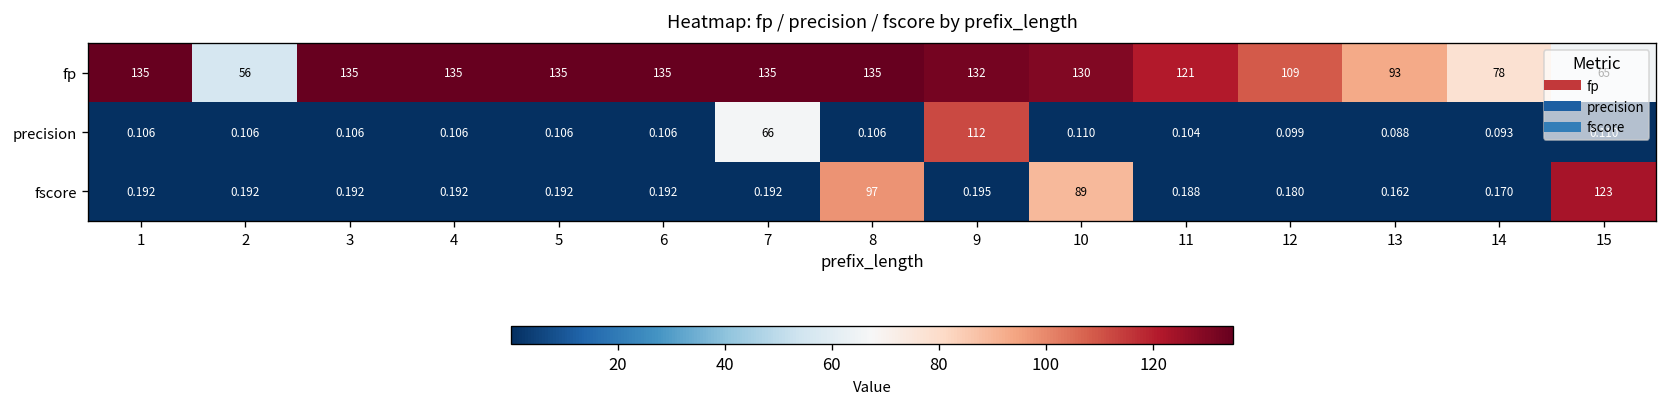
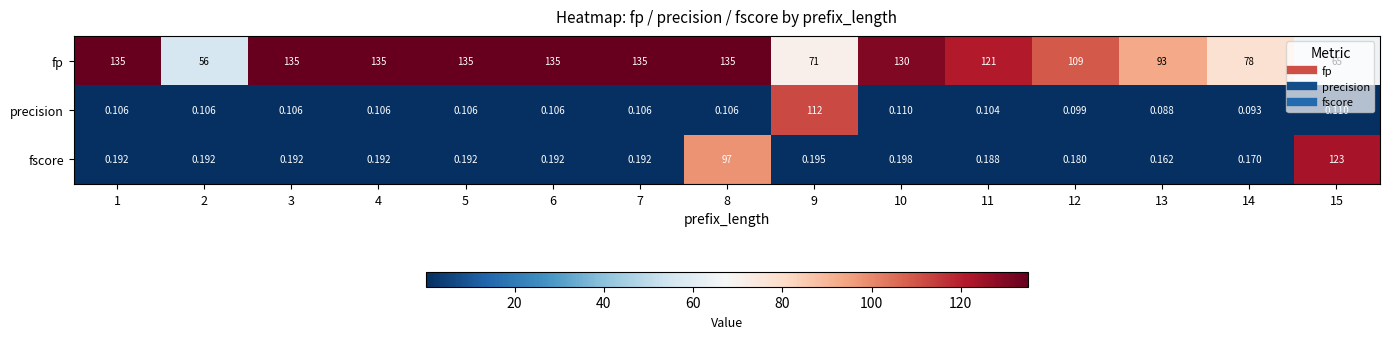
fp, 9: 132 -> 71
precision, 7: 66 -> 0.106
fscore, 10: 89 -> 0.198
